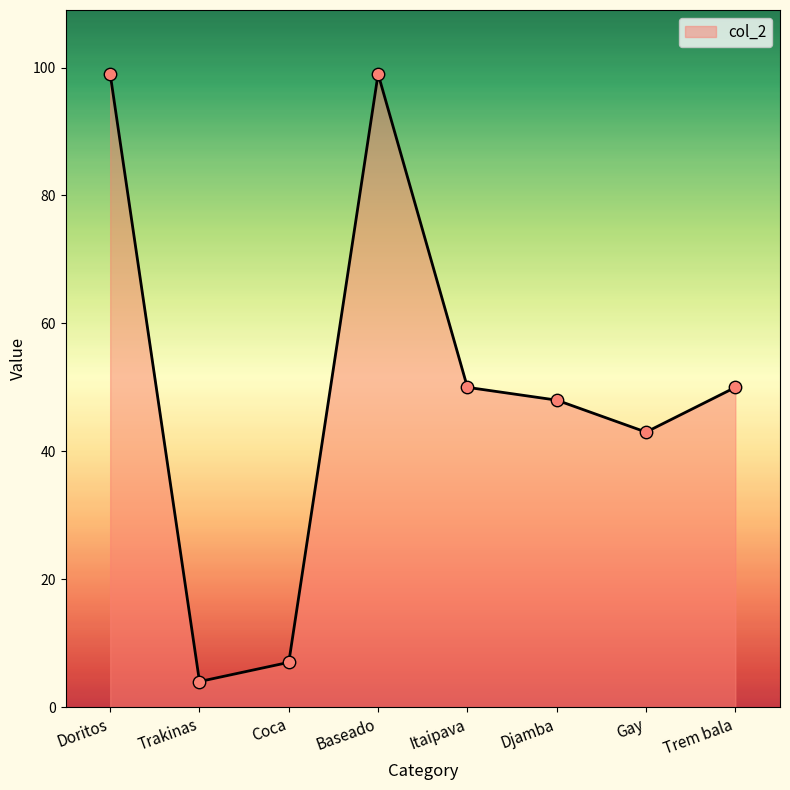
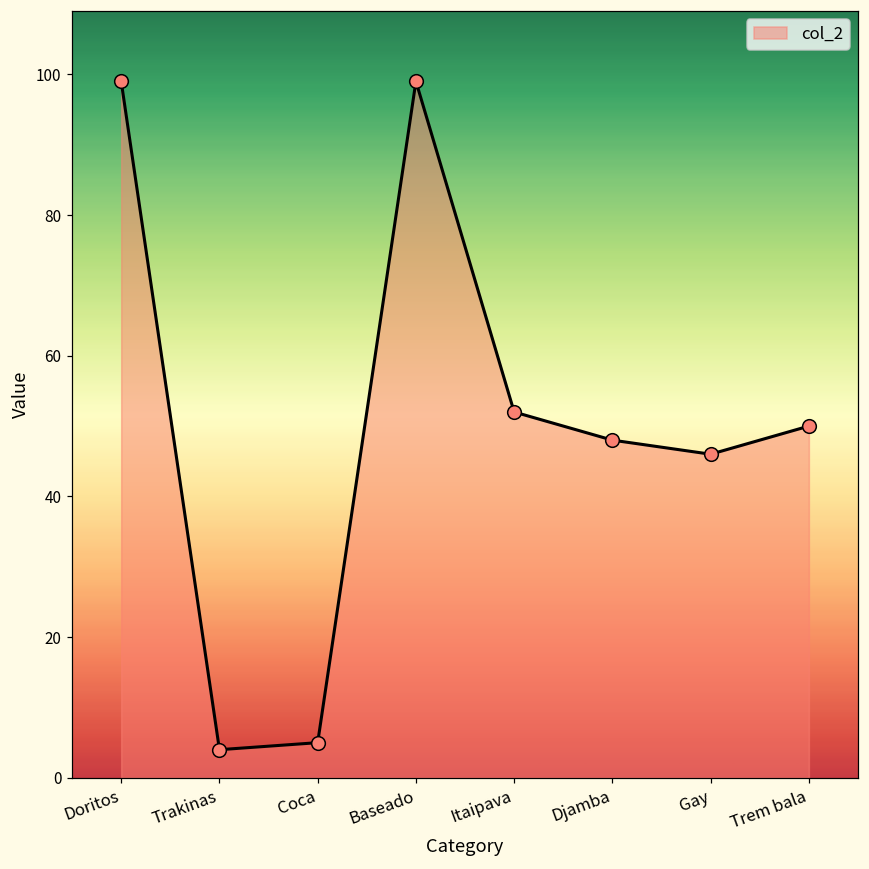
Coca: 7 -> 5
Itaipava: 50 -> 52
Gay: 43 -> 46
